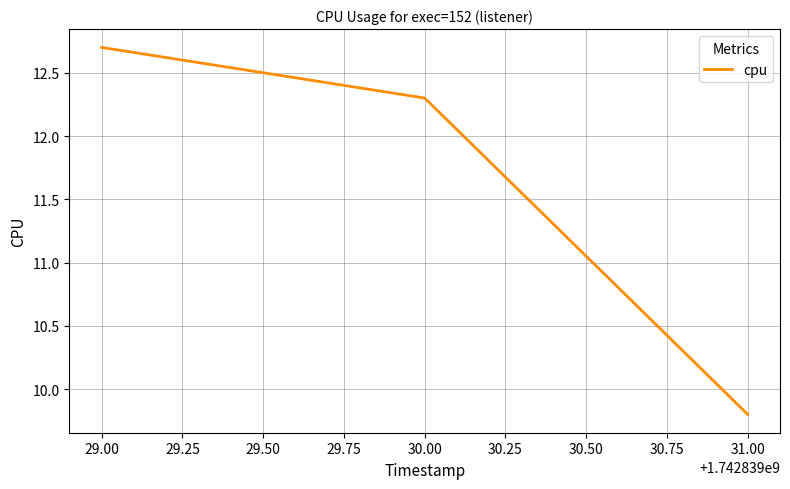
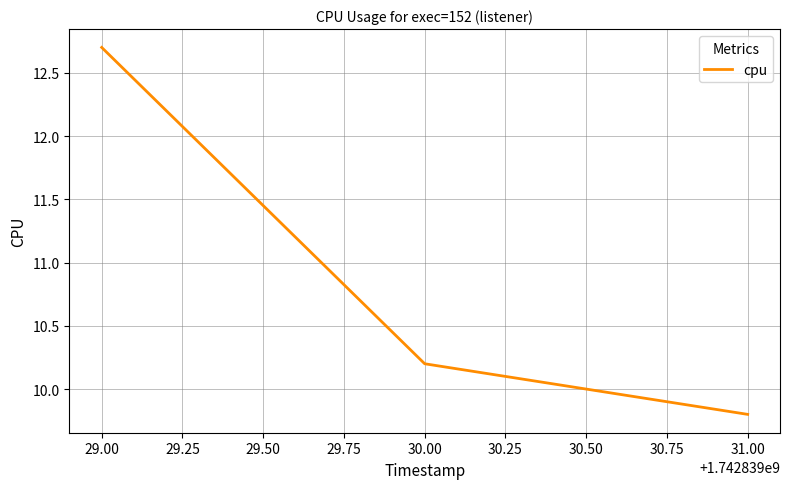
30.00: 12.3 -> 10.2
